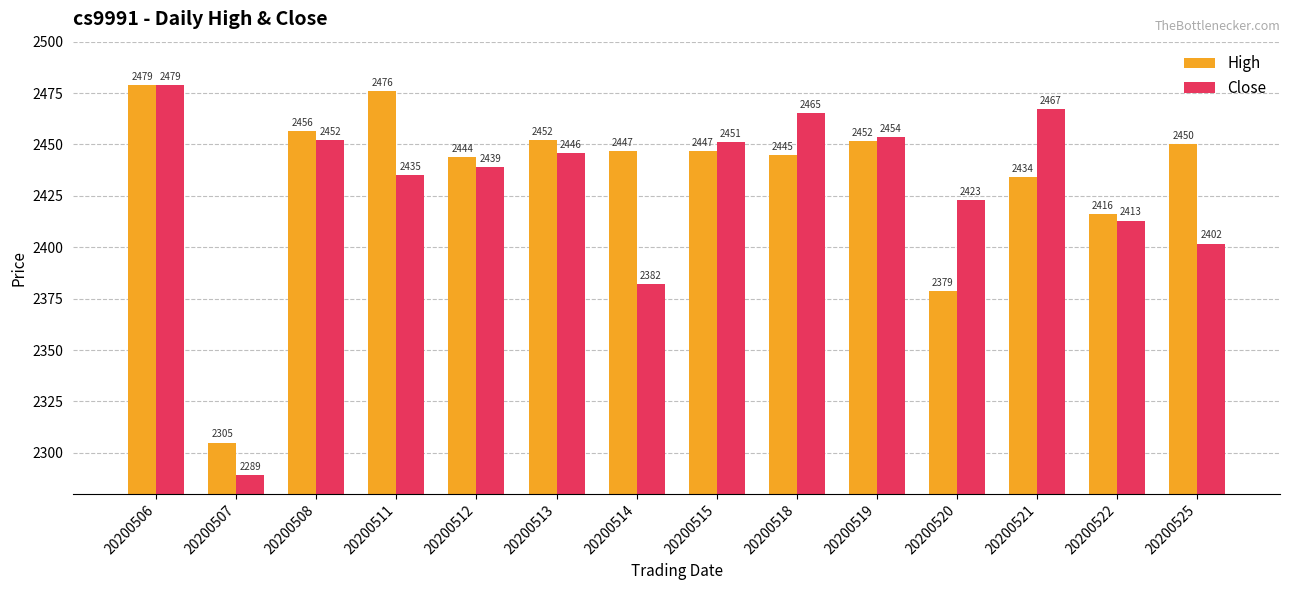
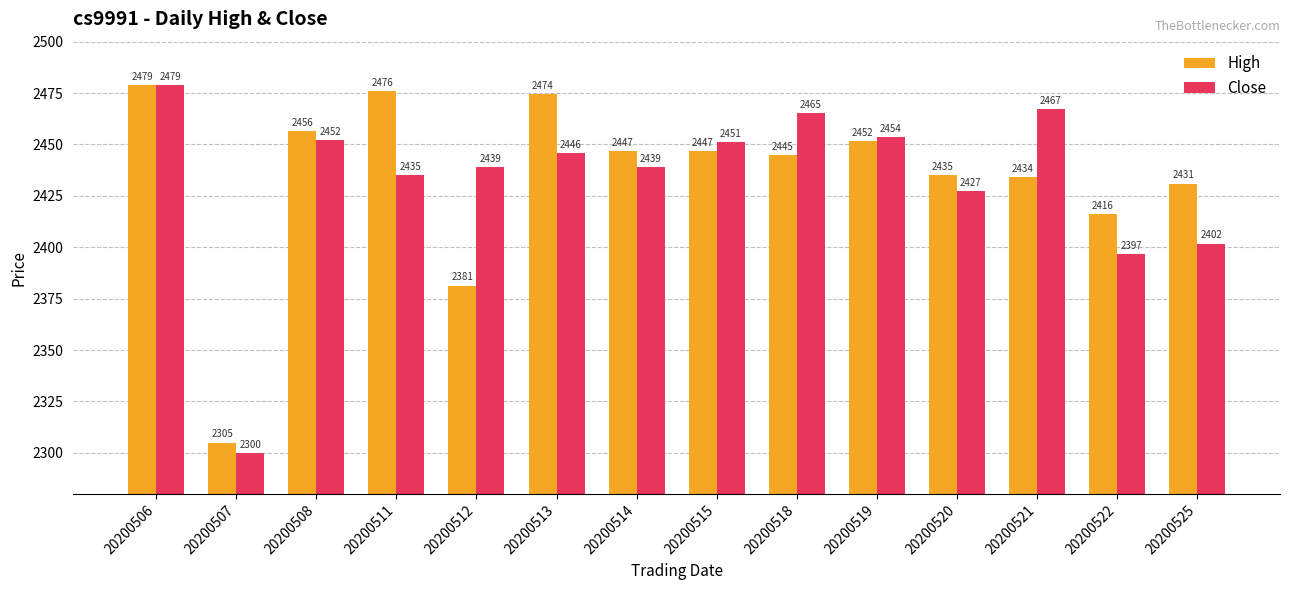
Close, 20200507: 2289 -> 2300
High, 20200512: 2444 -> 2381
High, 20200513: 2452 -> 2474
Close, 20200514: 2382 -> 2439
High, 20200520: 2379 -> 2435
Close, 20200520: 2423 -> 2427
Close, 20200522: 2413 -> 2397
High, 20200525: 2450 -> 2431
